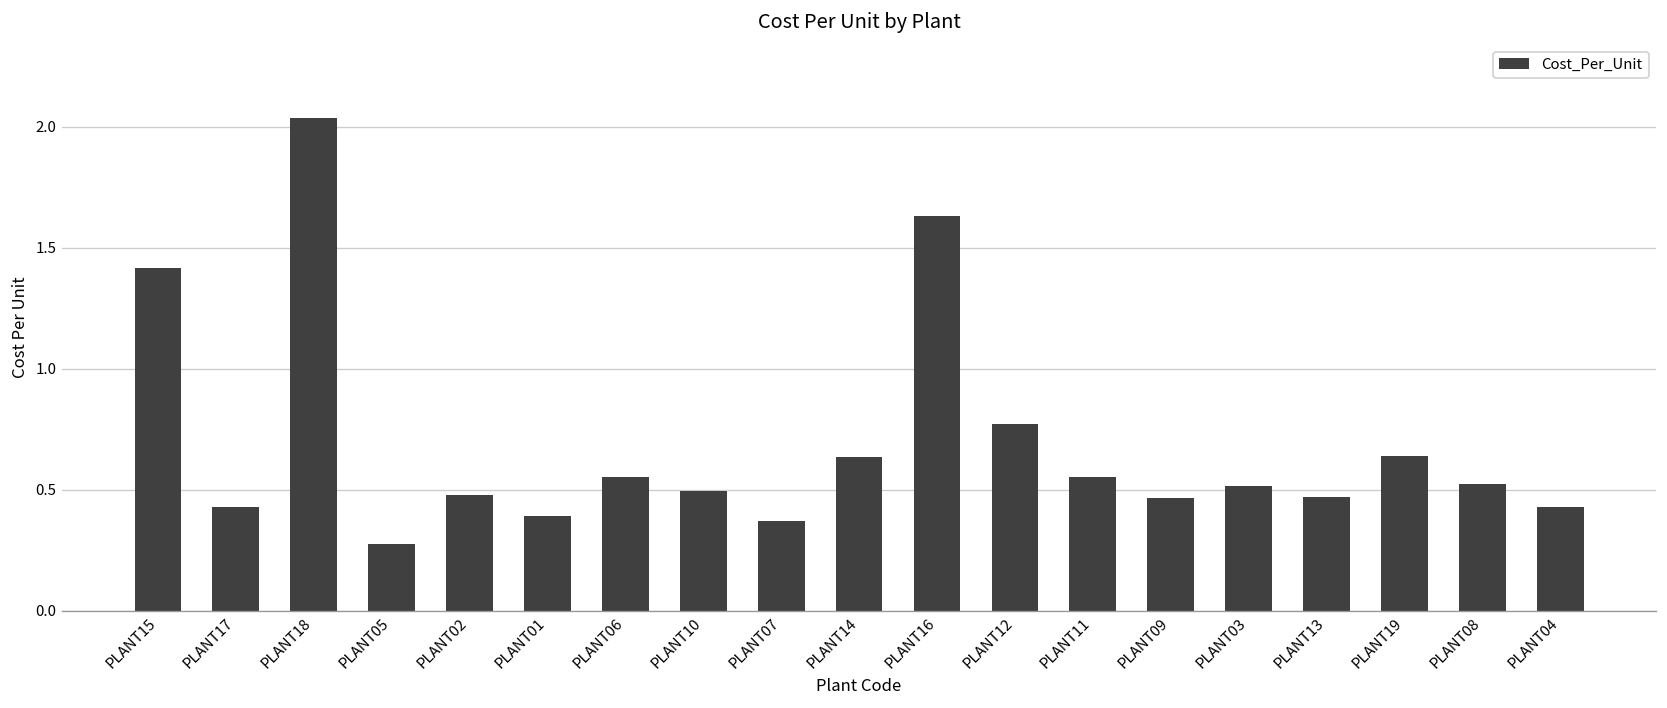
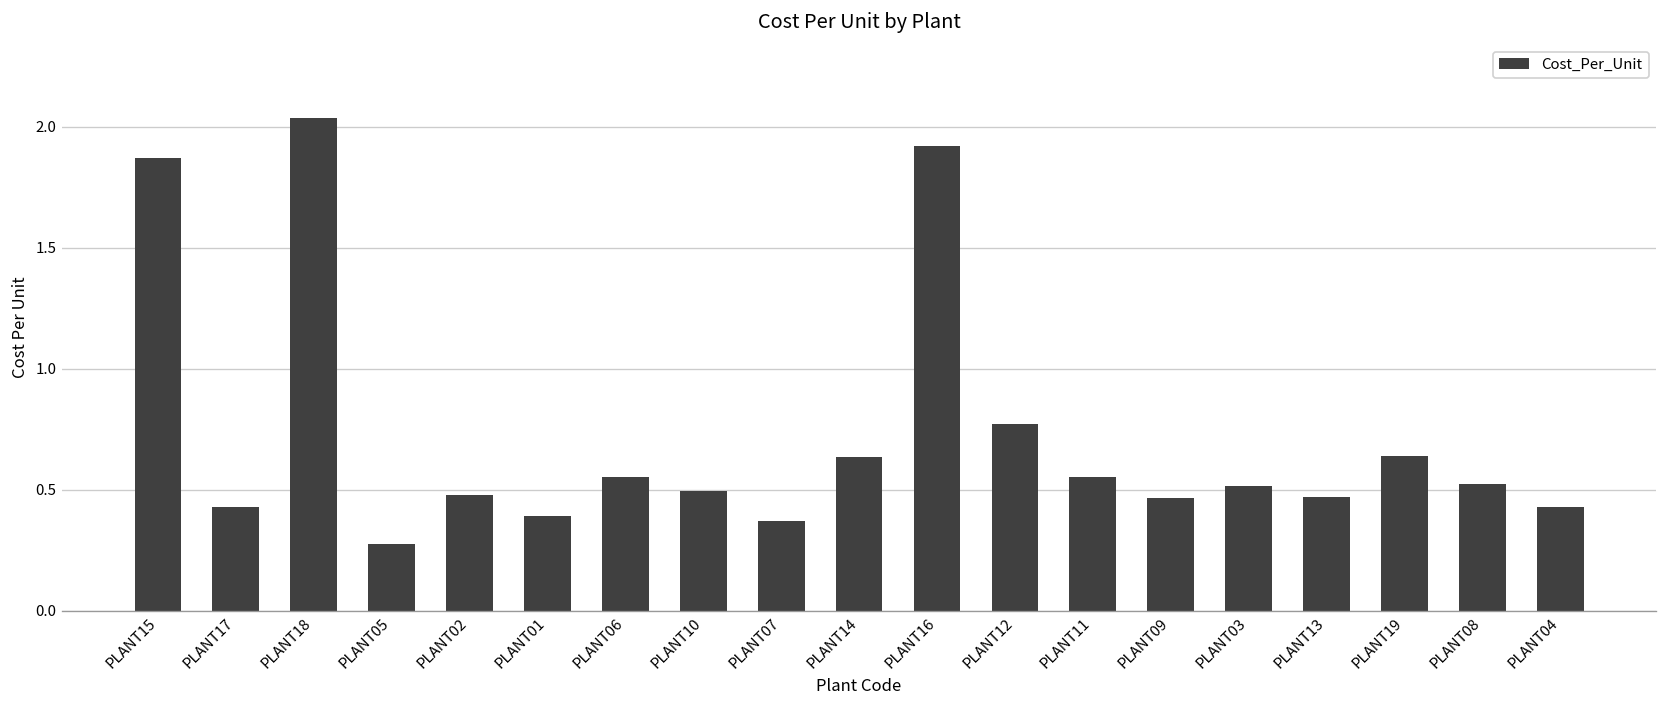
PLANT15: 1.42 -> 1.87
PLANT16: 1.63 -> 1.92
